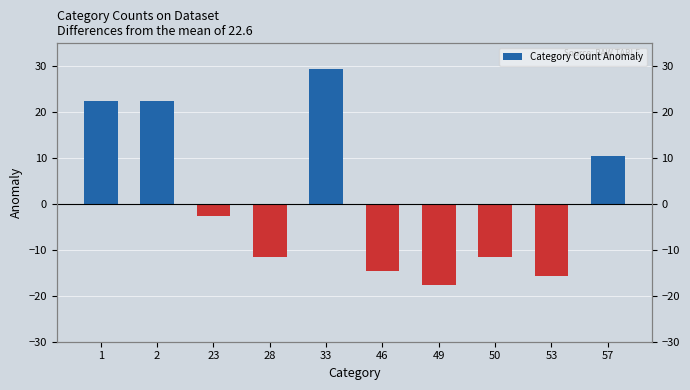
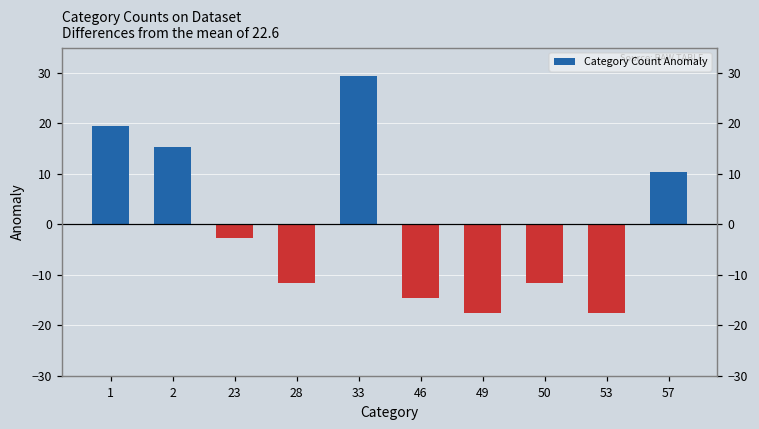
1: 22 -> 19
2: 22 -> 15
53: -16 -> -18
